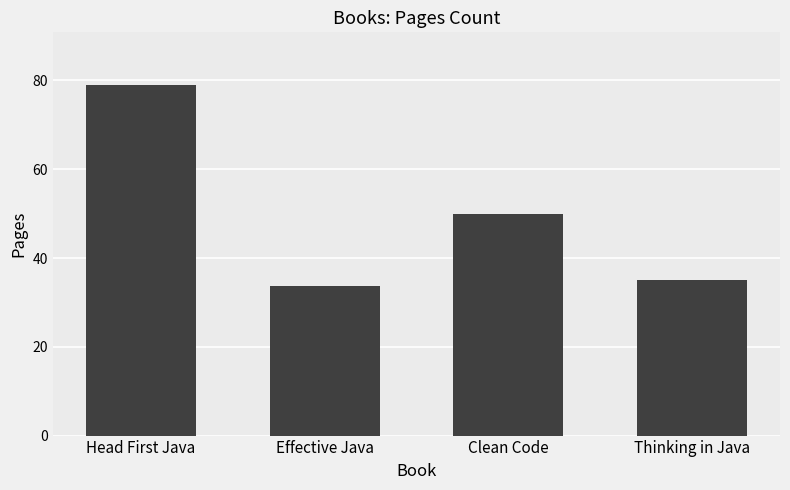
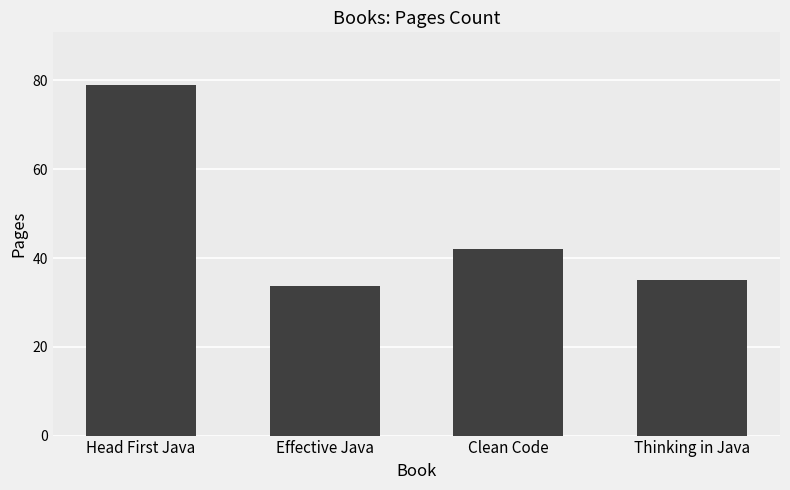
Clean Code: 50 -> 42
